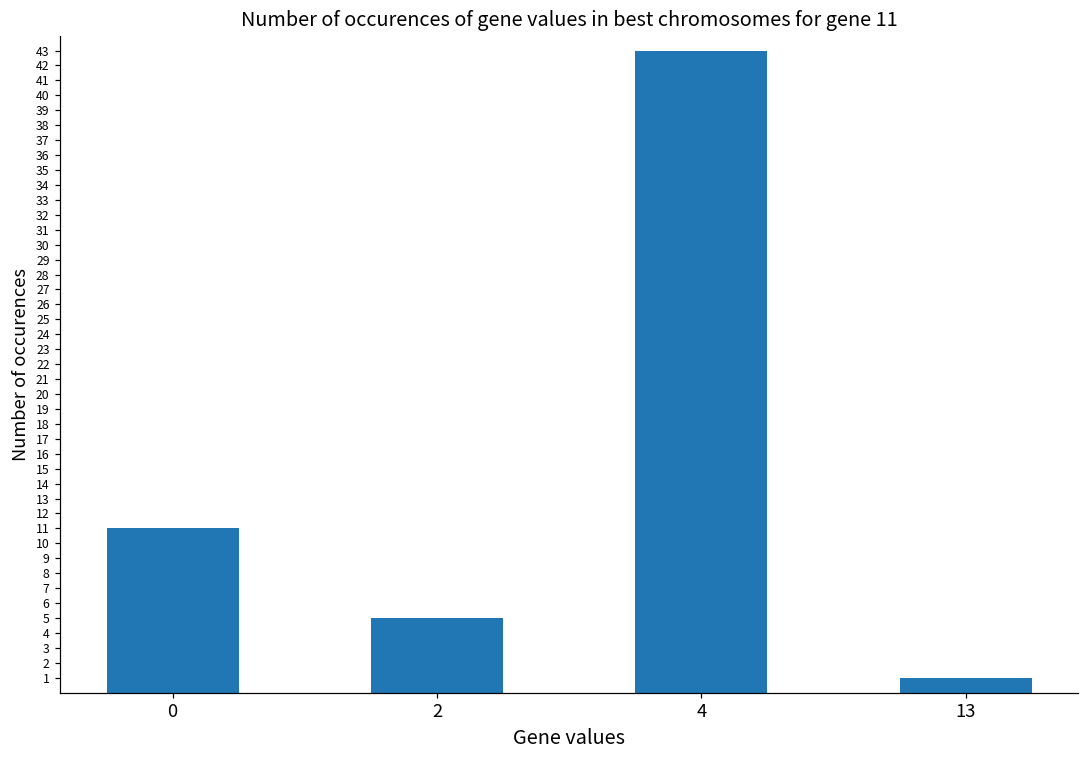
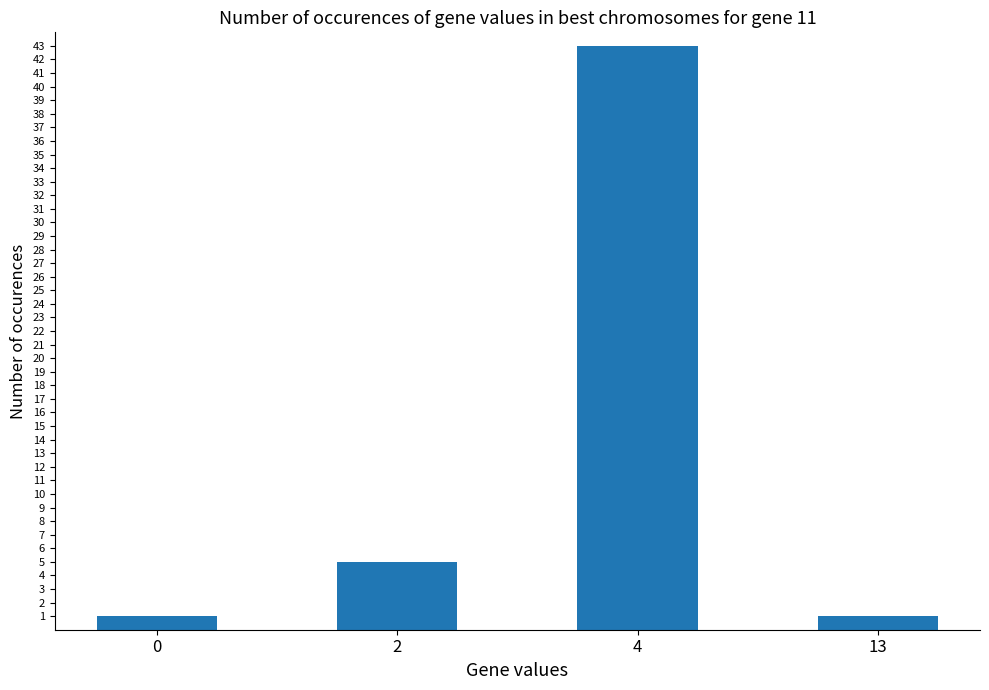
0: 11 -> 1
